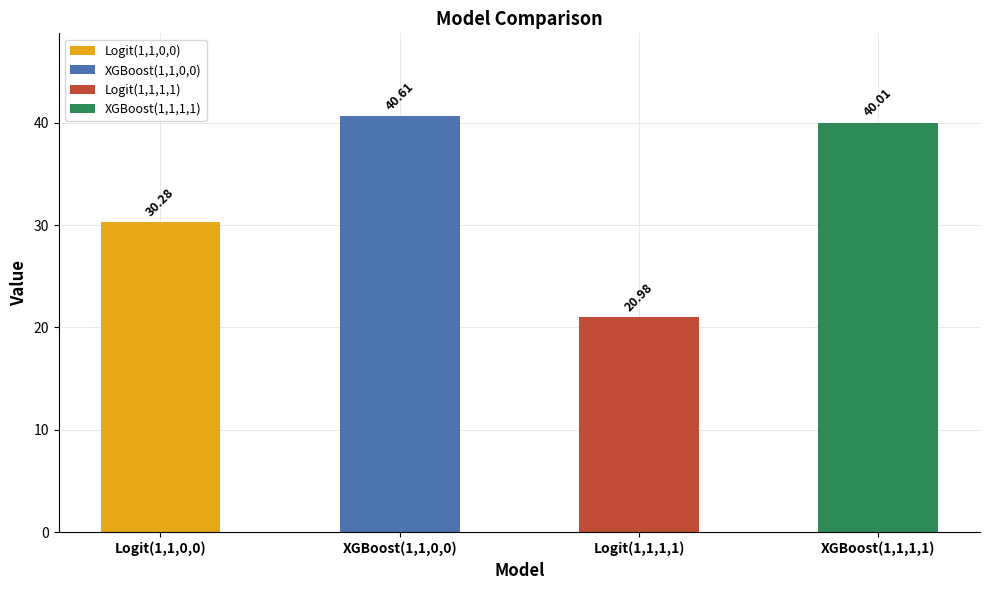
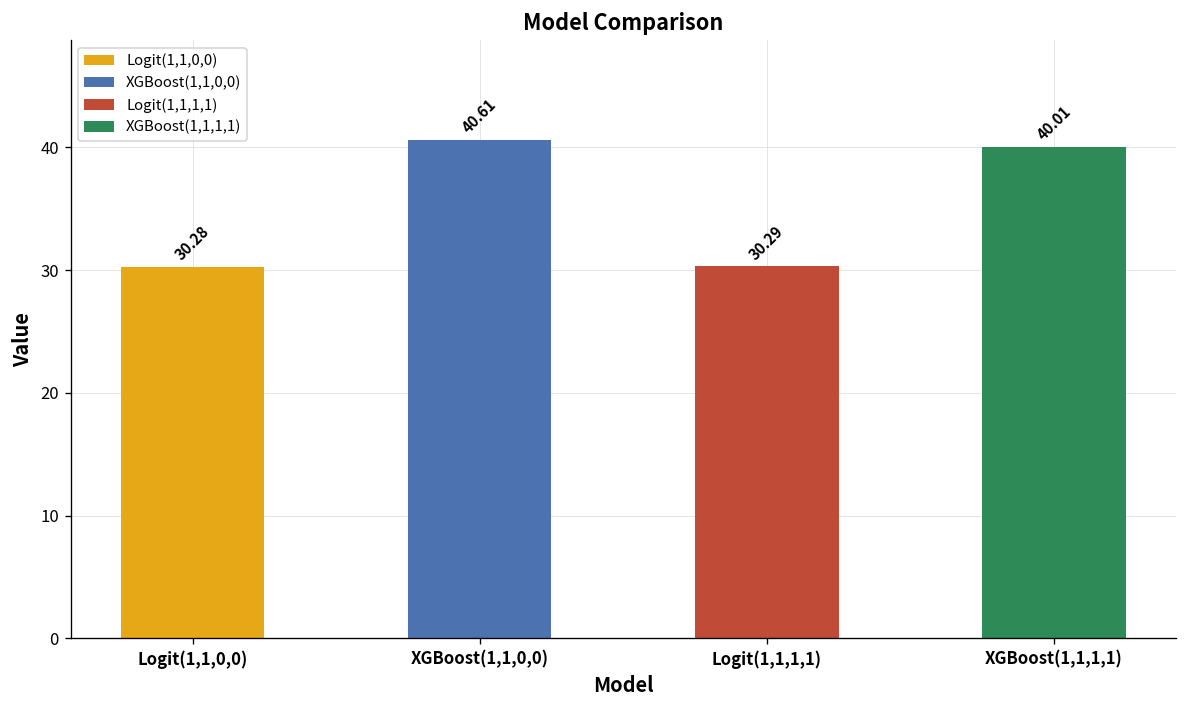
Logit(1,1,1,1): 20.98 -> 30.29
